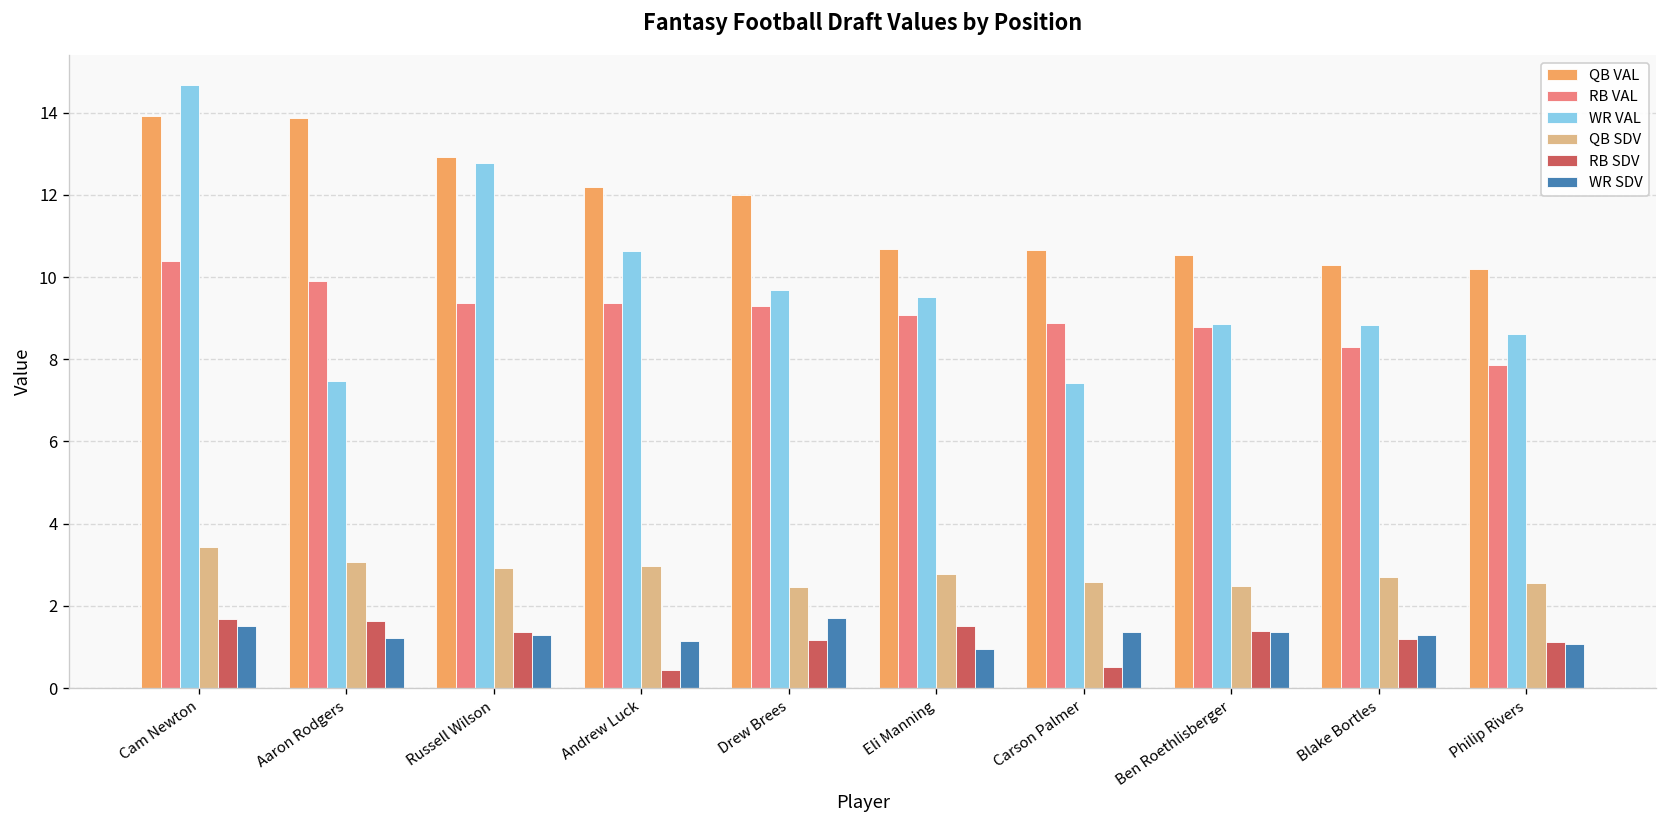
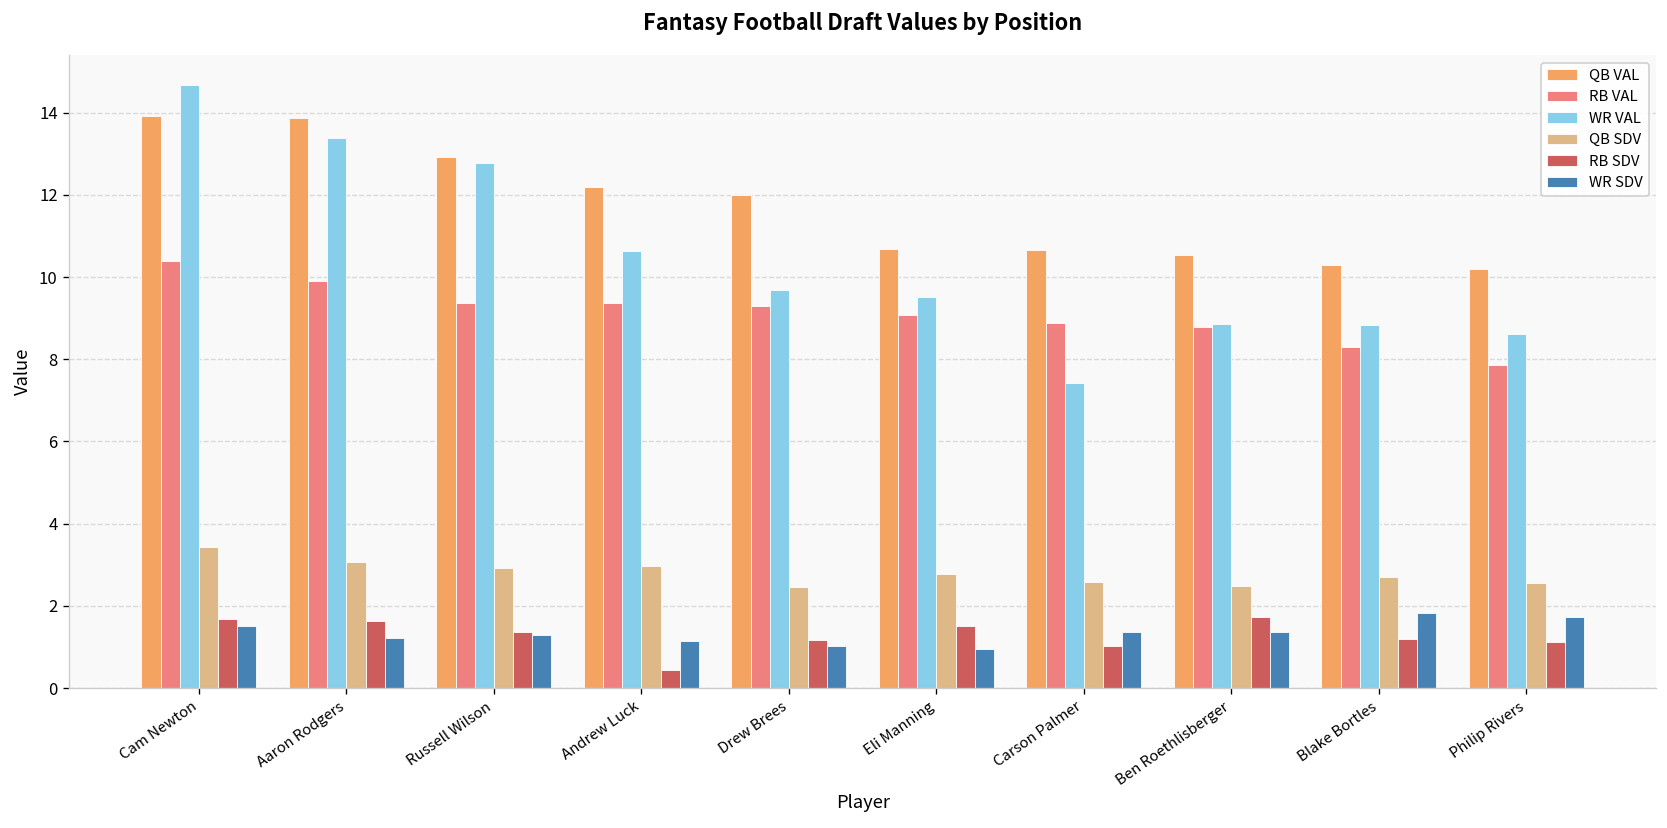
WR VAL, Aaron Rodgers: 7.5 -> 13.4
WR SDV, Drew Brees: 1.7 -> 1.0
RB SDV, Carson Palmer: 0.5 -> 1.0
RB SDV, Ben Roethlisberger: 1.4 -> 1.7
WR SDV, Blake Bortles: 1.3 -> 1.8
WR SDV, Philip Rivers: 1.1 -> 1.7
